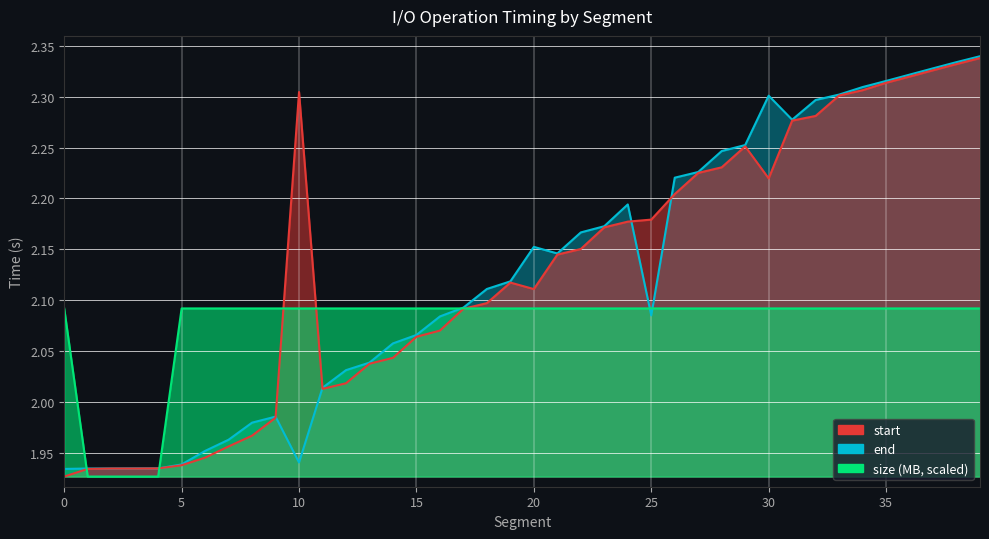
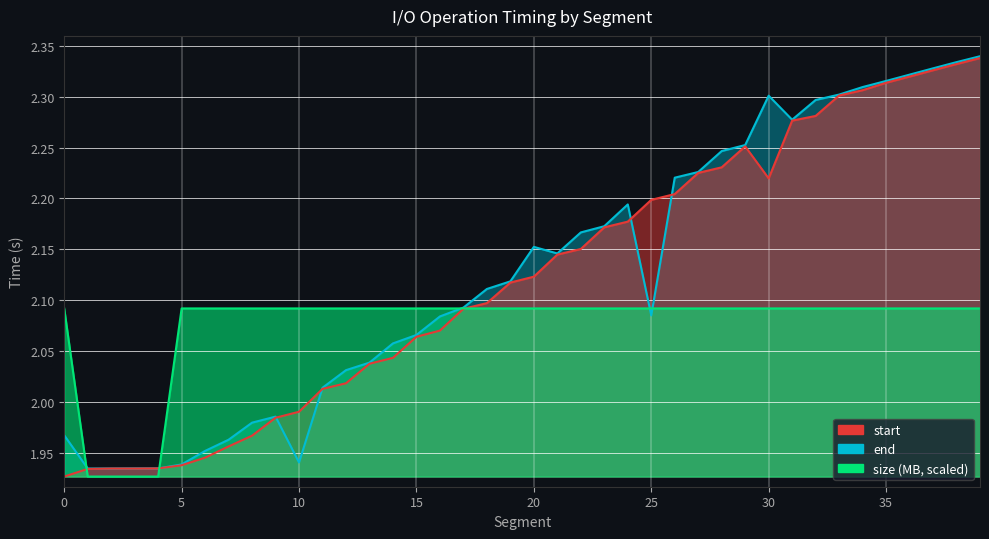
end, 0: 1.934 -> 1.967
start, 10: 2.305 -> 1.990
start, 20: 2.111 -> 2.123
start, 25: 2.179 -> 2.199
